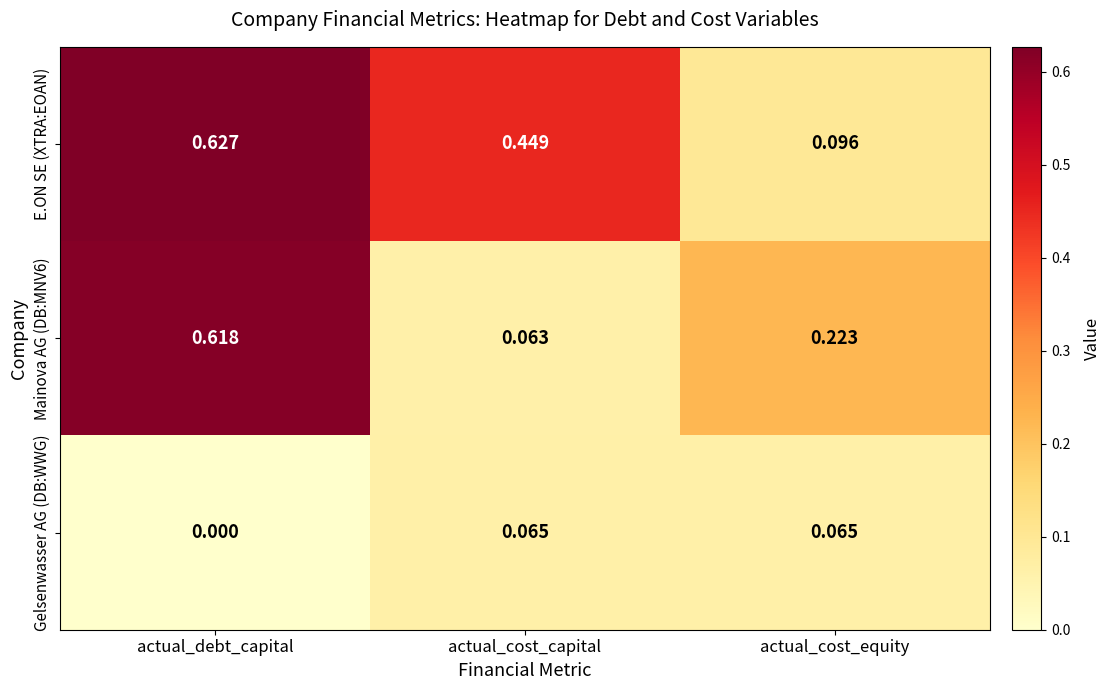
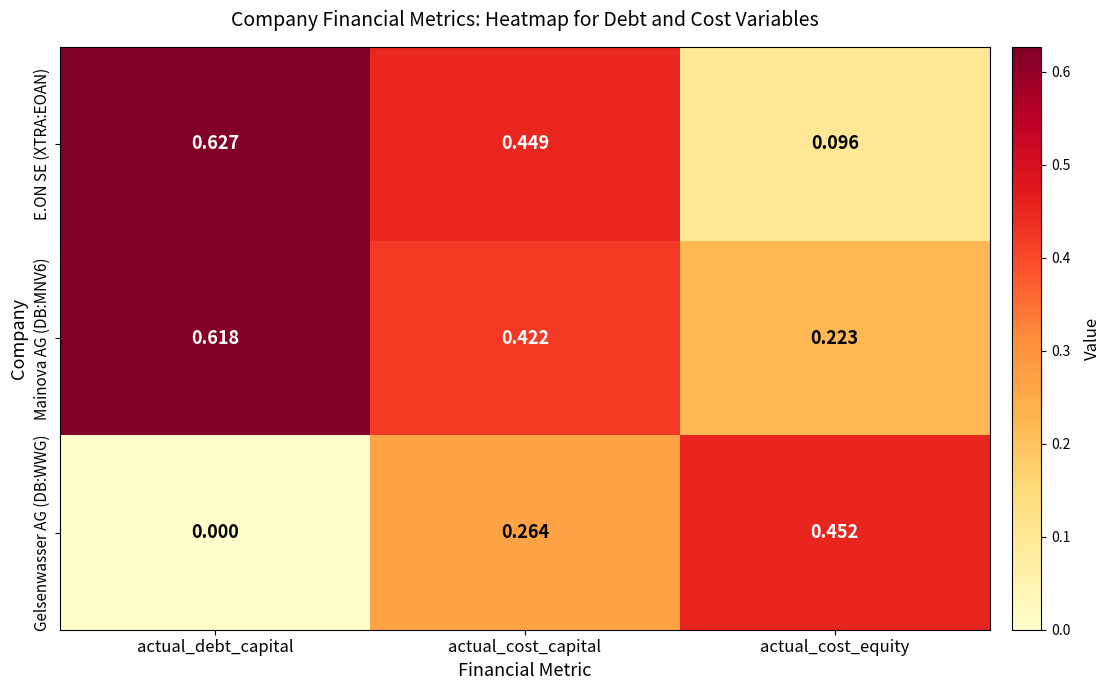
Mainova AG (DB:MNV6), actual_cost_capital: 0.063 -> 0.422
Gelsenwasser AG (DB:WWG), actual_cost_capital: 0.065 -> 0.264
Gelsenwasser AG (DB:WWG), actual_cost_equity: 0.065 -> 0.452
